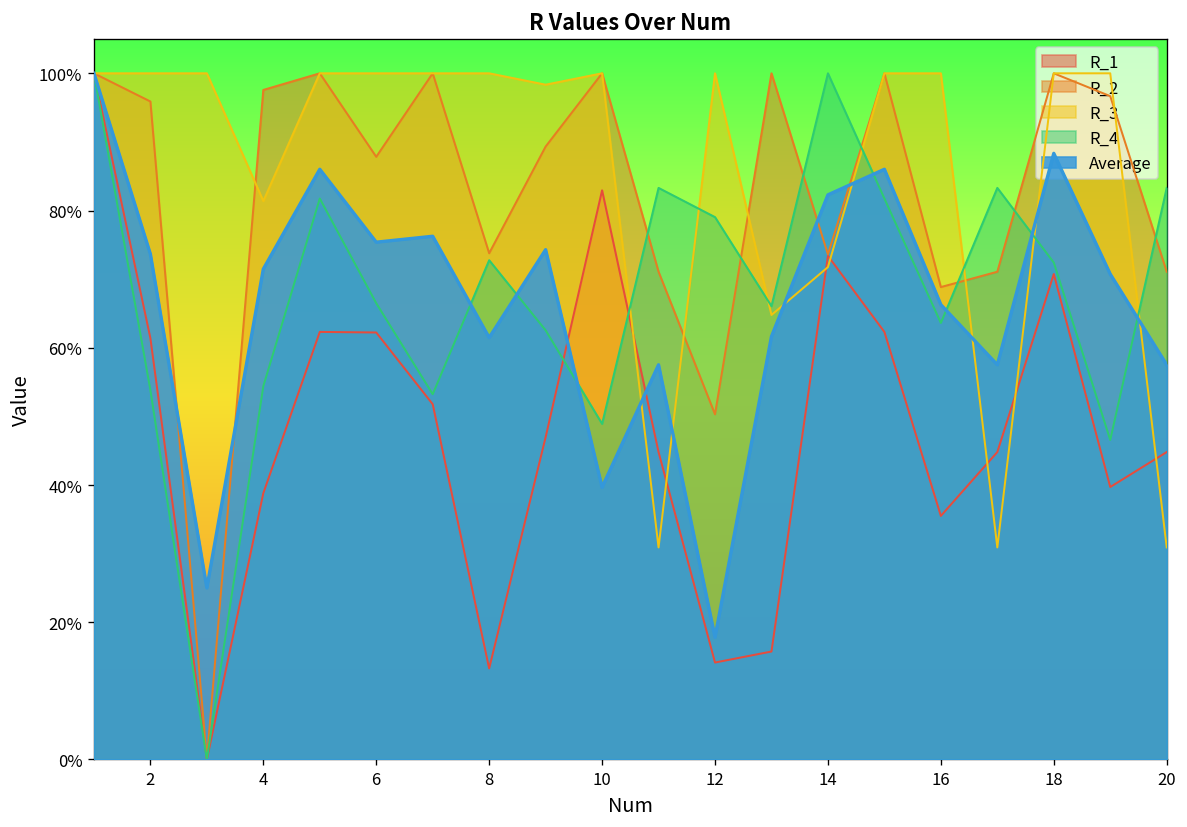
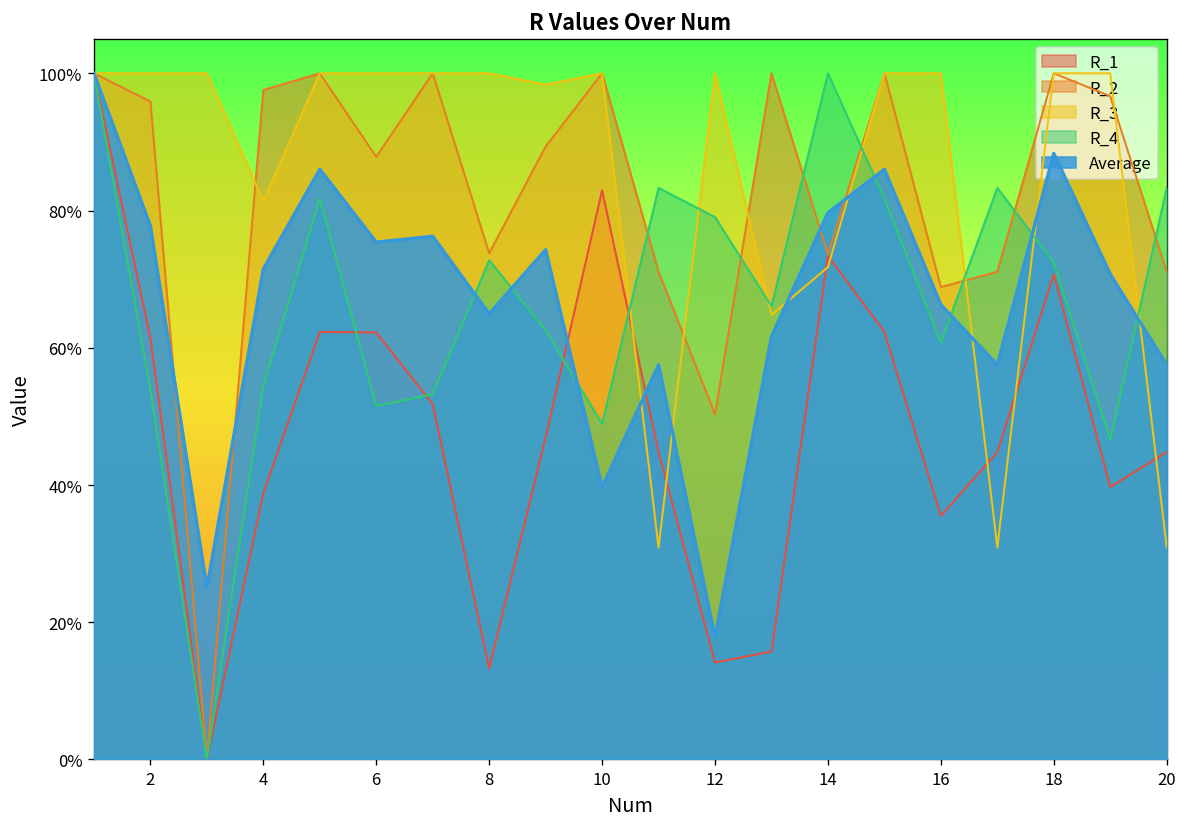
Average, 2: 74% -> 78%
R_4, 6: 66% -> 52%
Average, 8: 61% -> 65%
Average, 14: 82% -> 80%
R_4, 16: 64% -> 61%
